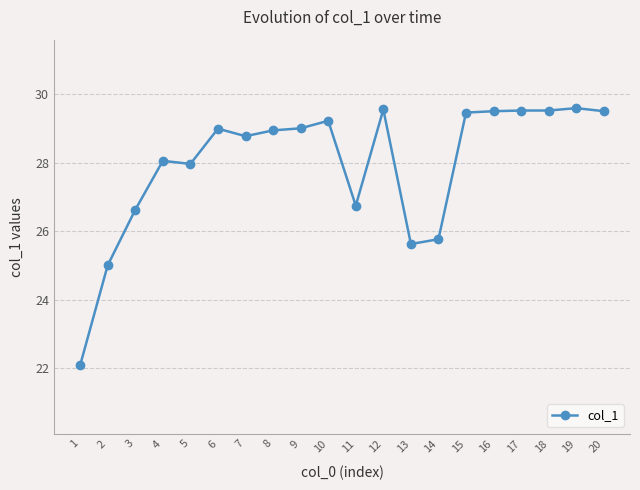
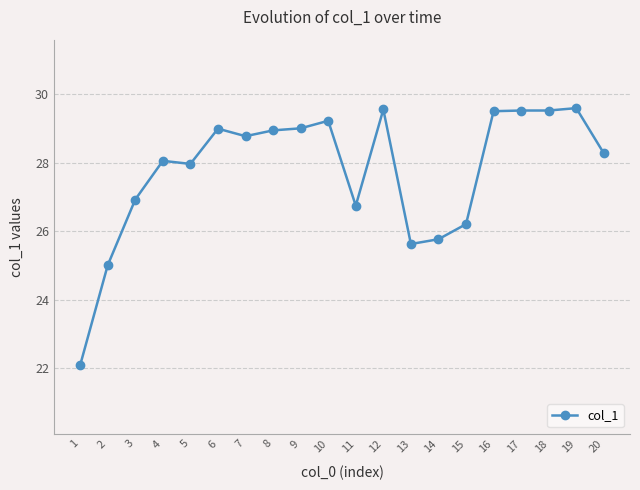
3: 26.6 -> 26.9
15: 29.5 -> 26.2
20: 29.5 -> 28.3
